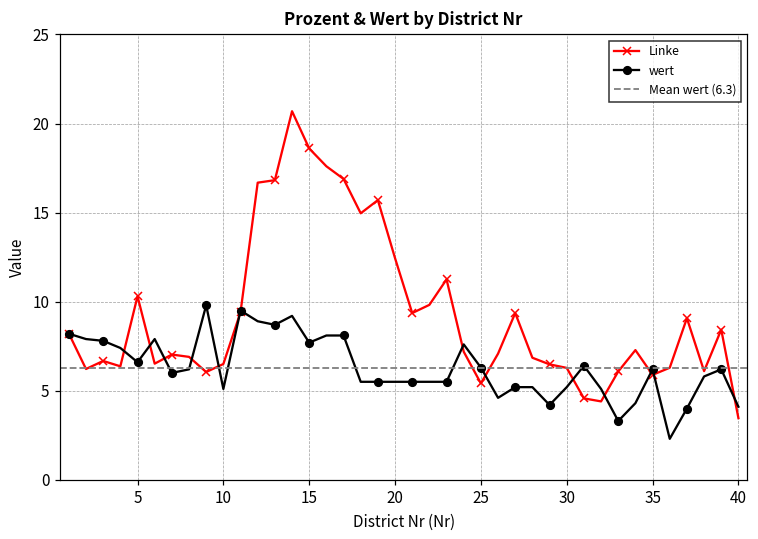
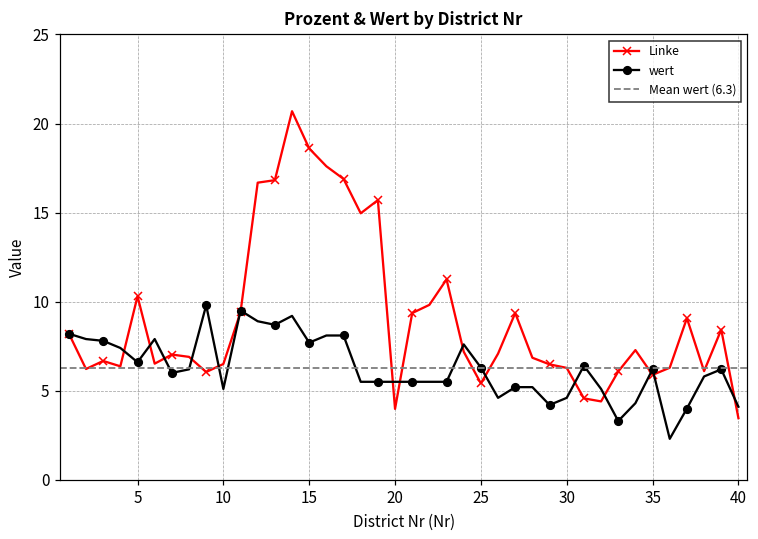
Linke, 20: 12.4 -> 4.0
wert, 30: 5.2 -> 4.6
